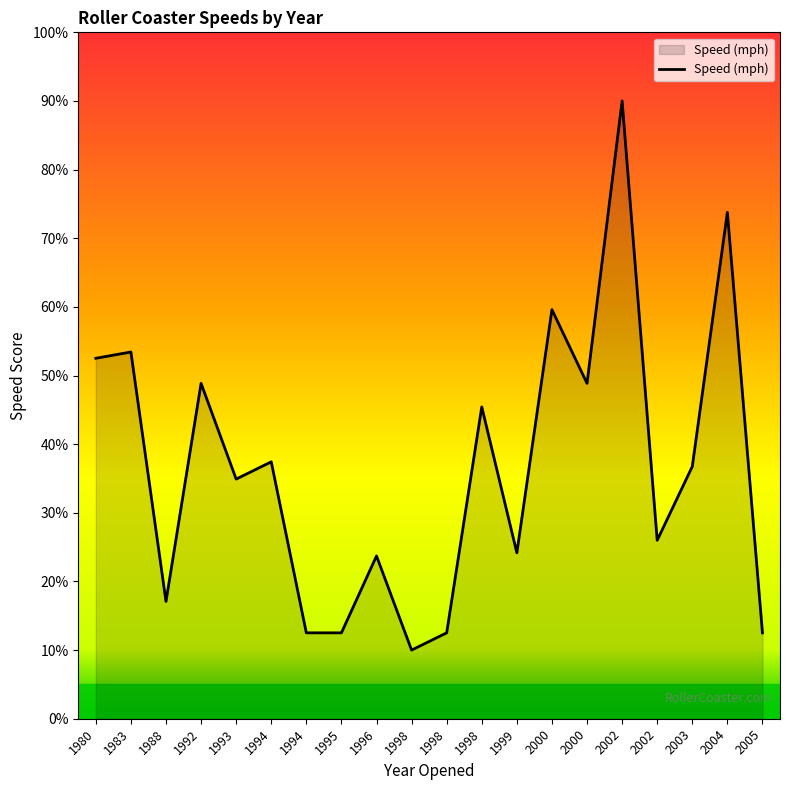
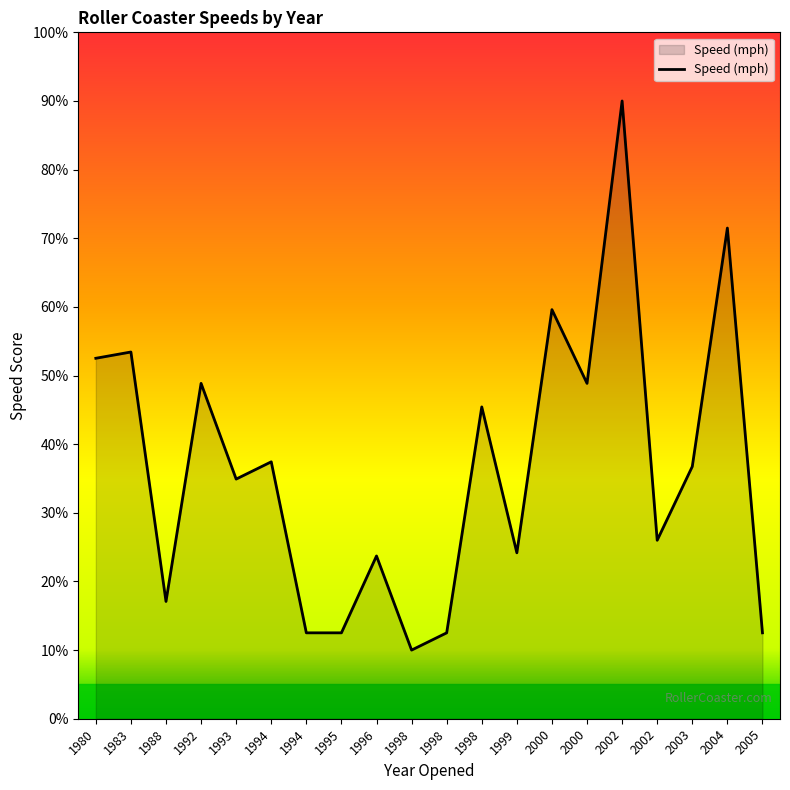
2004: 74% -> 71%
